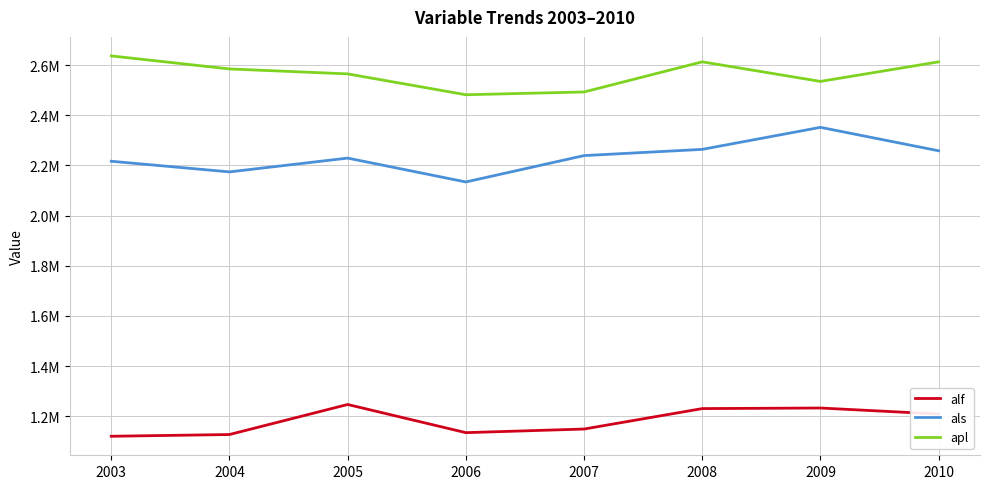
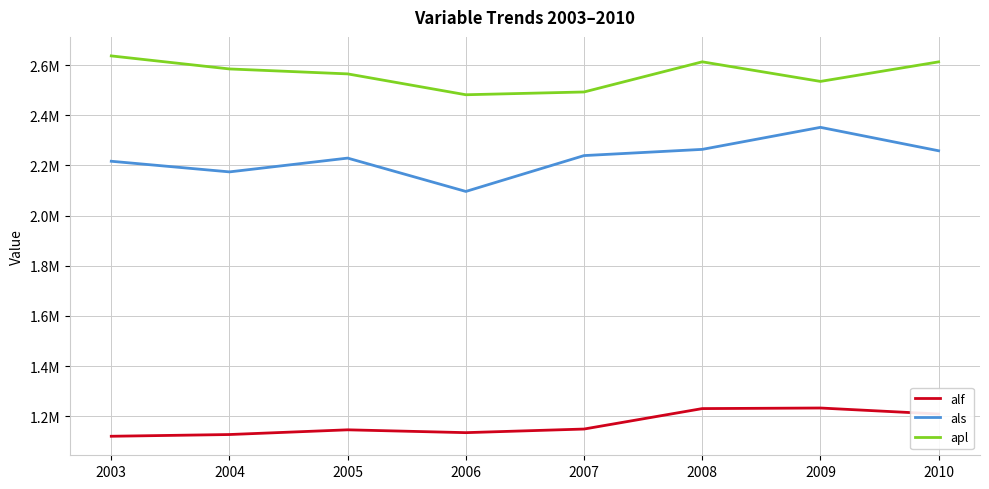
alf, 2005: 1250000 -> 1150000
als, 2006: 2130000 -> 2100000
